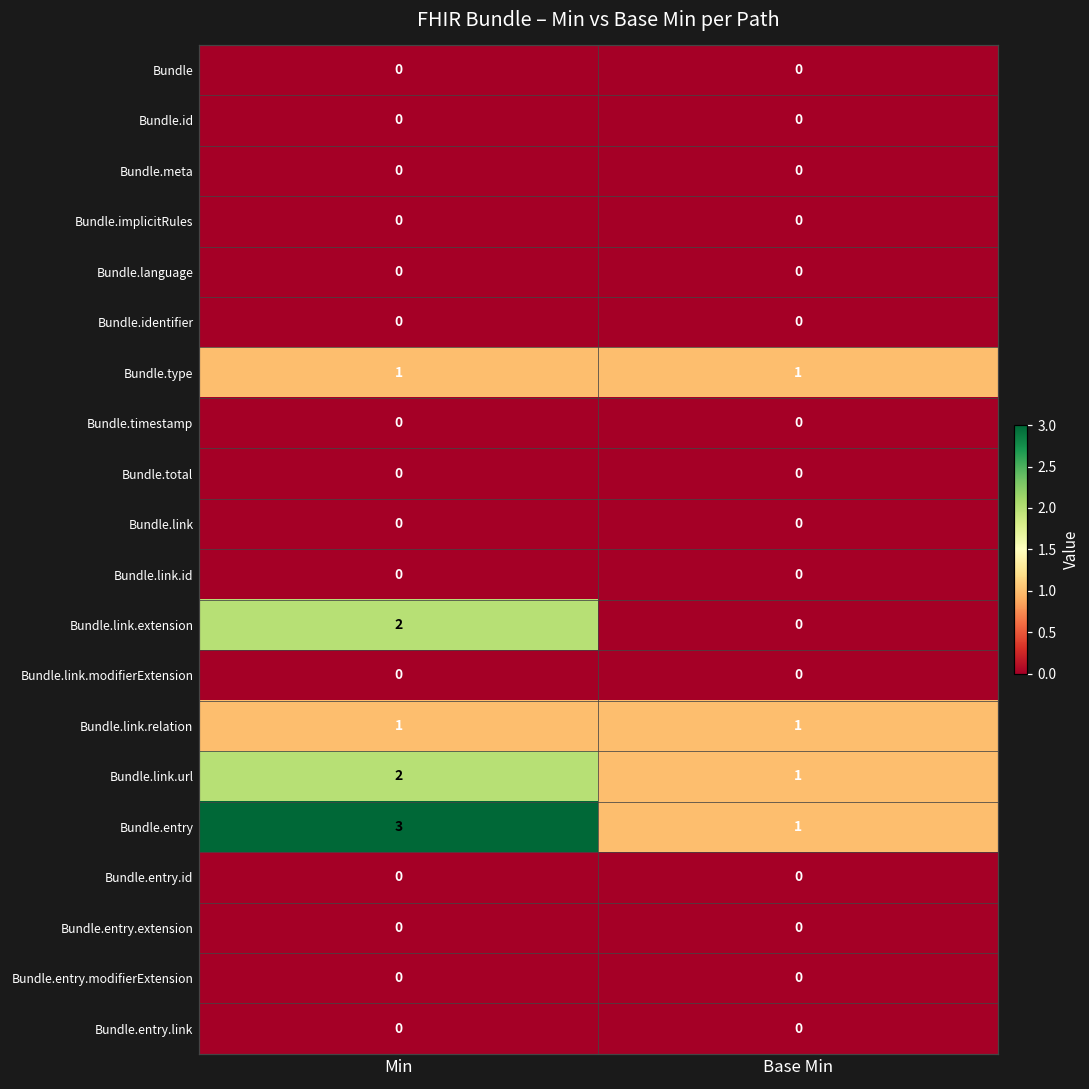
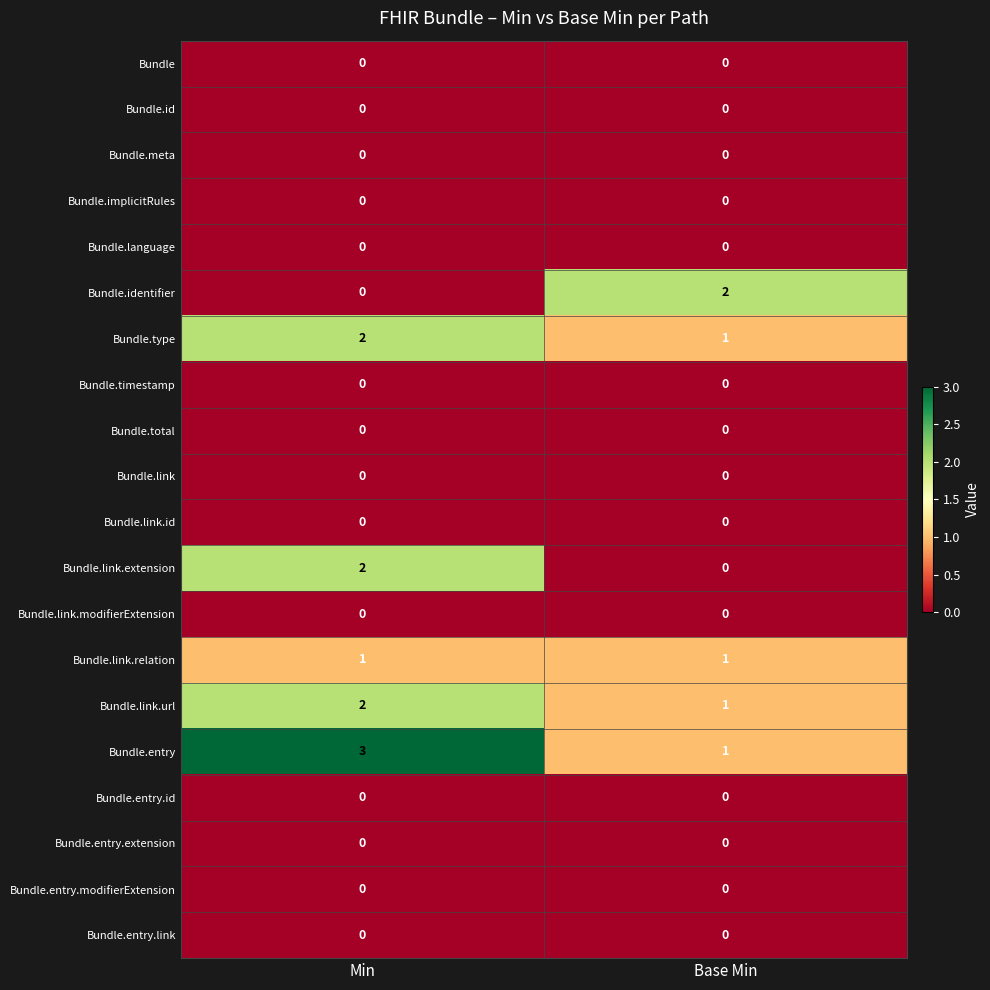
Bundle.identifier, Base Min: 0 -> 2
Bundle.type, Min: 1 -> 2
